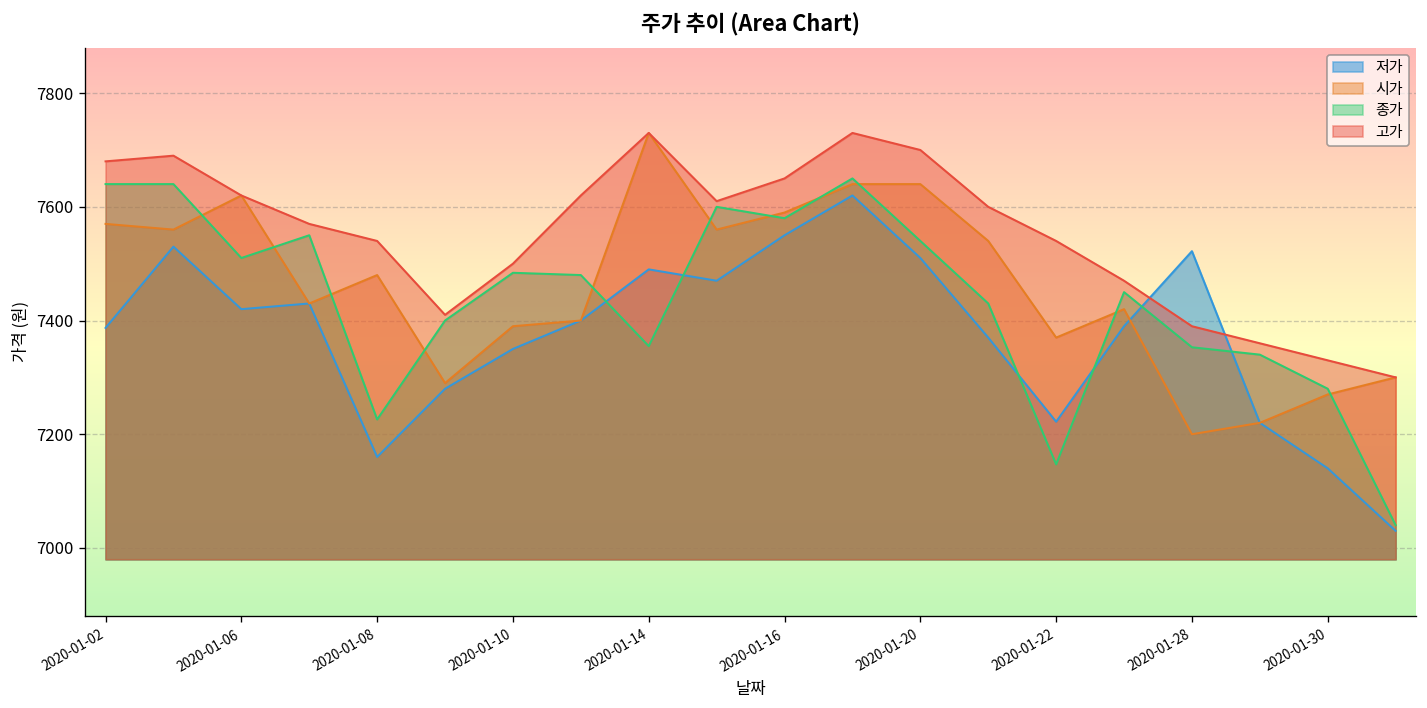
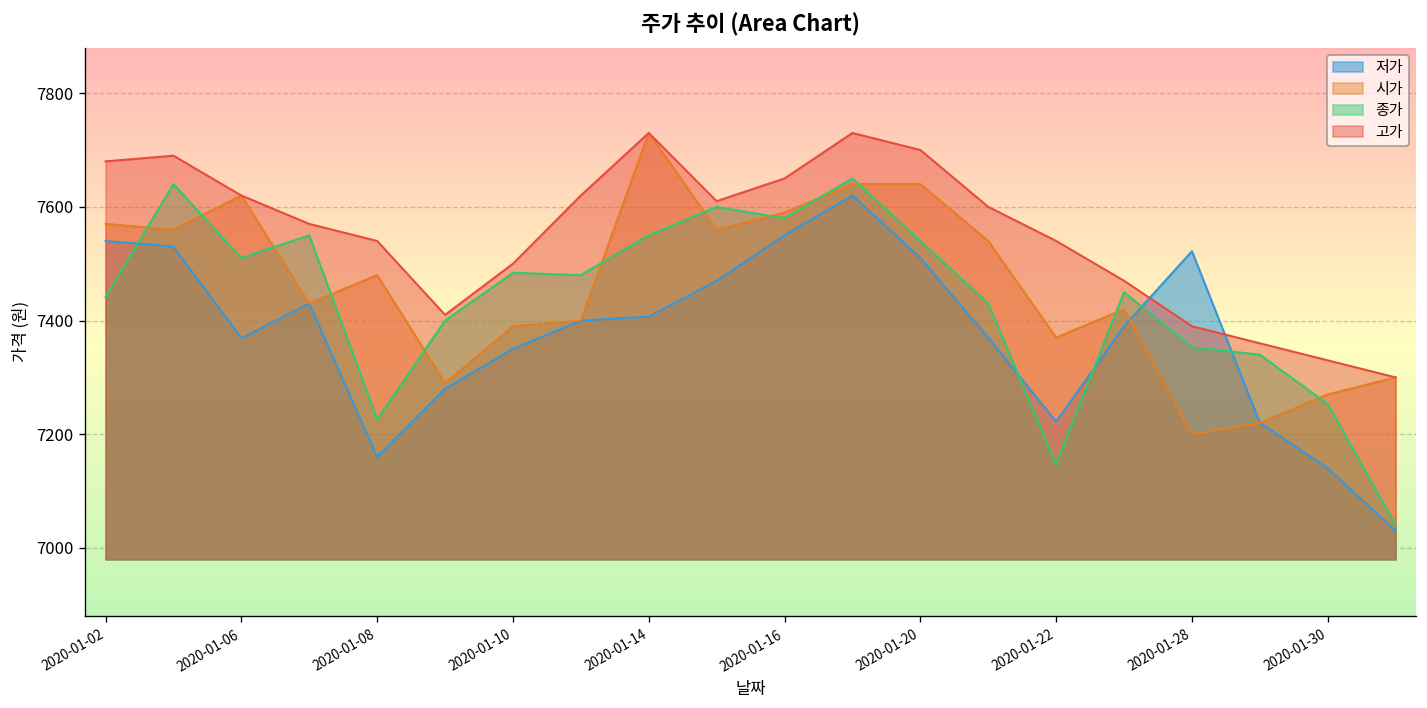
저가, 2020-01-02: 7390 -> 7540
종가, 2020-01-02: 7640 -> 7440
저가, 2020-01-06: 7420 -> 7370
저가, 2020-01-14: 7490 -> 7410
종가, 2020-01-14: 7360 -> 7550
종가, 2020-01-30: 7280 -> 7250
